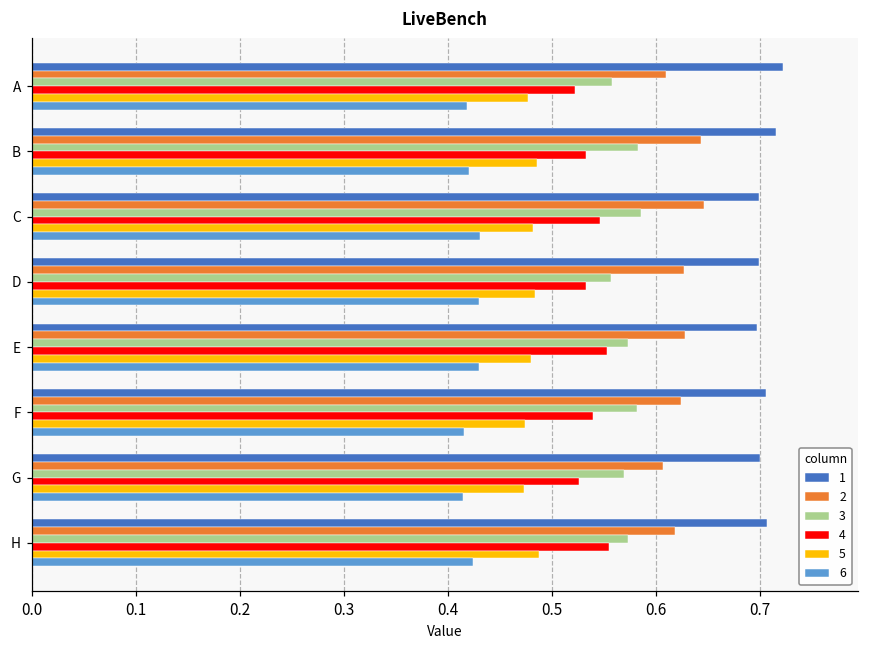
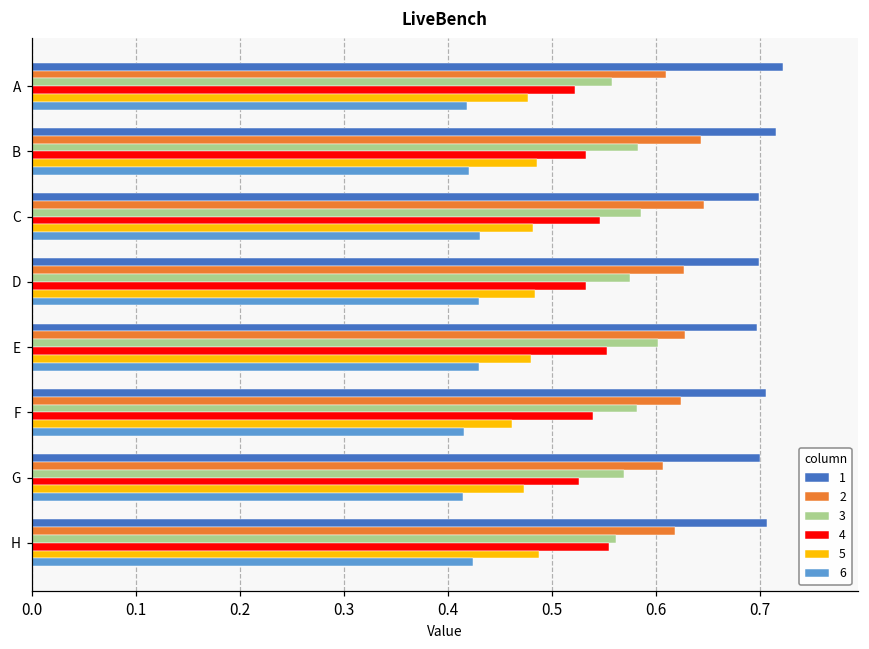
3, D: 0.56 -> 0.58
3, E: 0.57 -> 0.60
5, F: 0.47 -> 0.46
3, H: 0.57 -> 0.56
